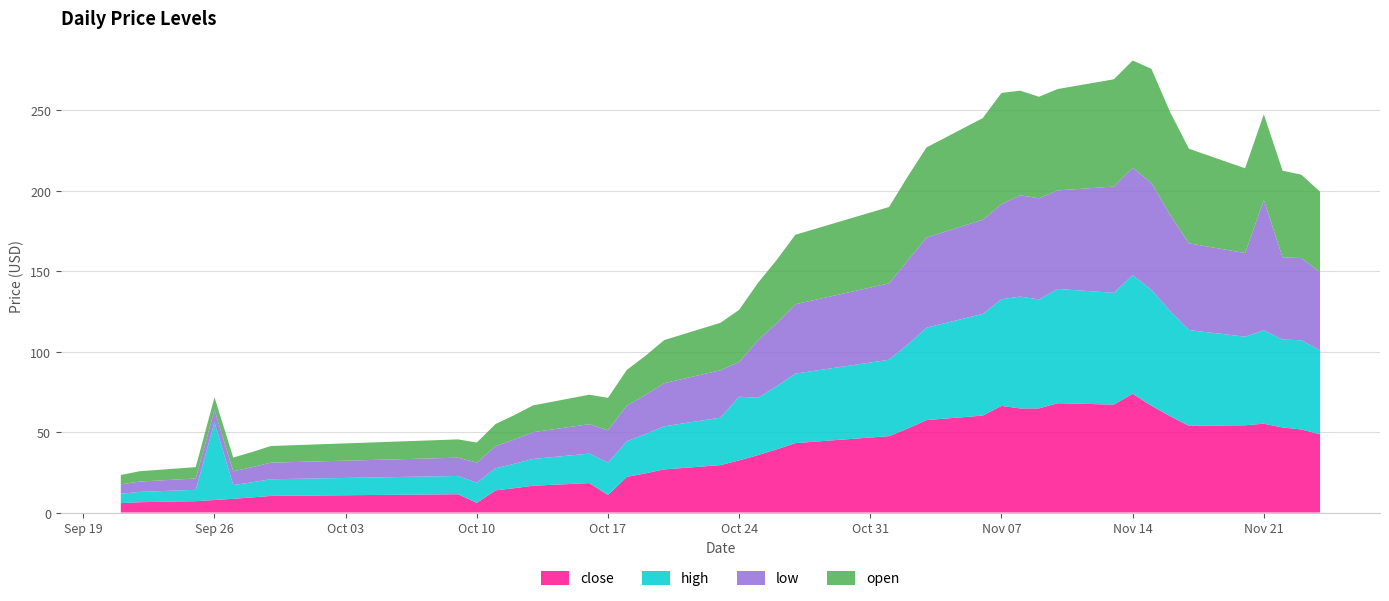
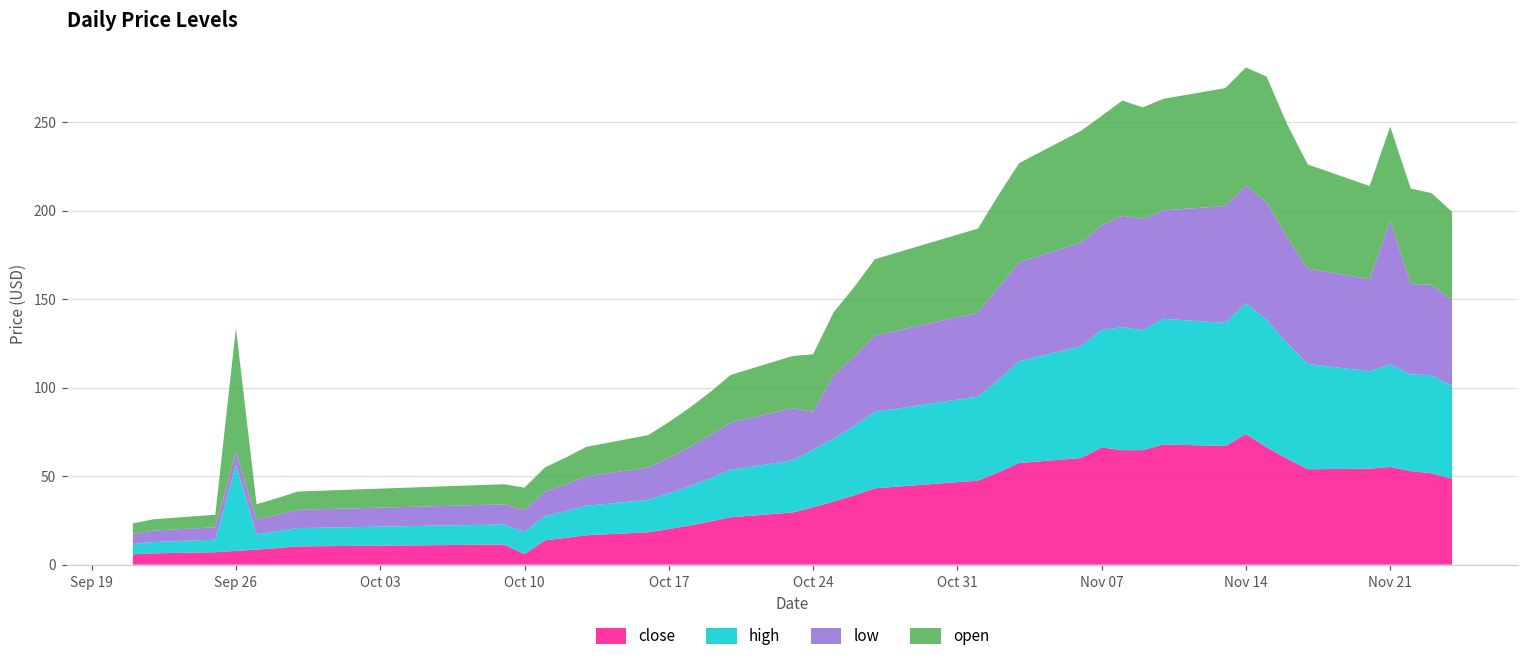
open, Sep 26: 8 -> 70
close, Oct 17: 11 -> 20
high, Oct 24: 40 -> 32
open, Nov 07: 69 -> 62
